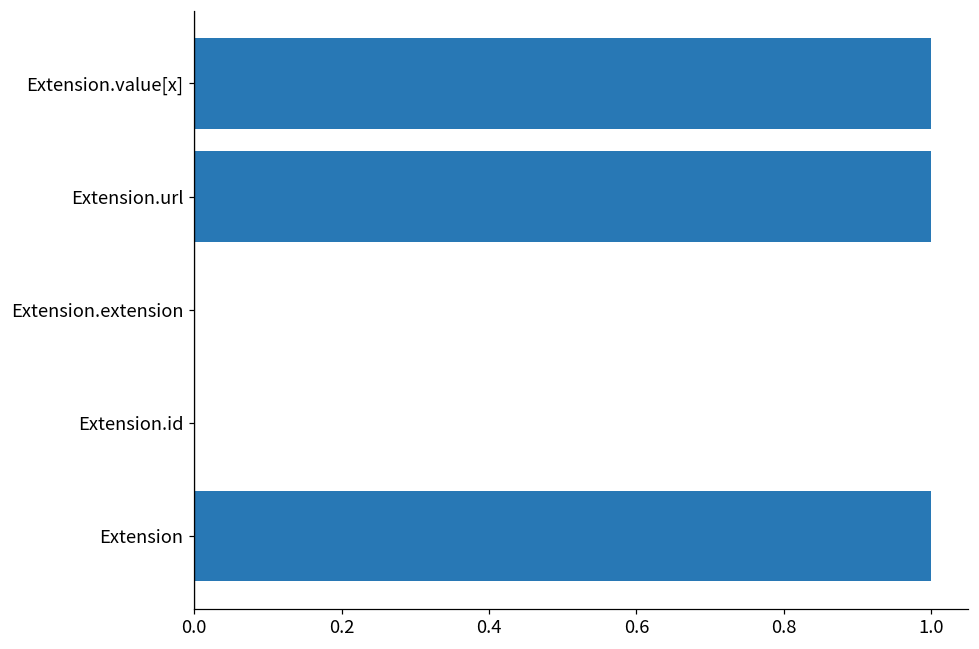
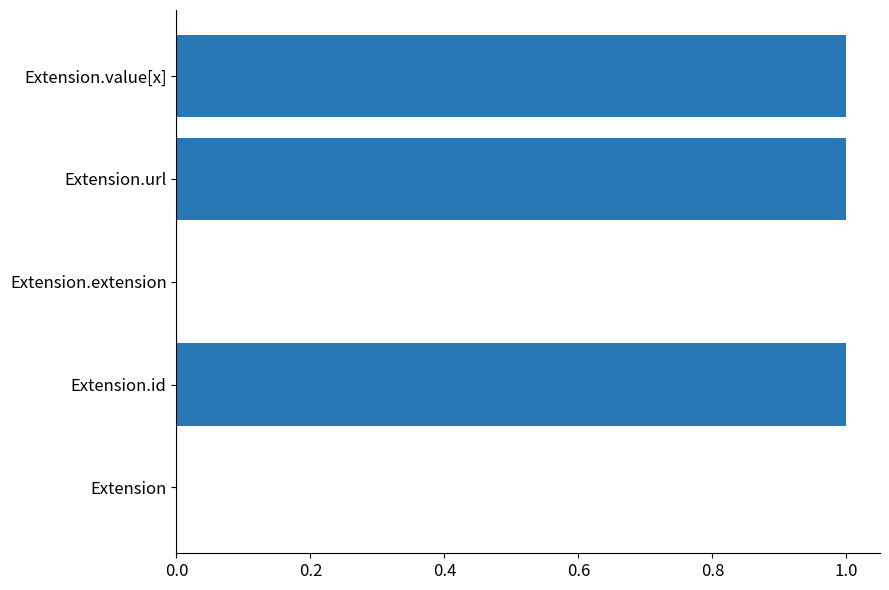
Extension.id: 0 -> 1
Extension: 1 -> 0
